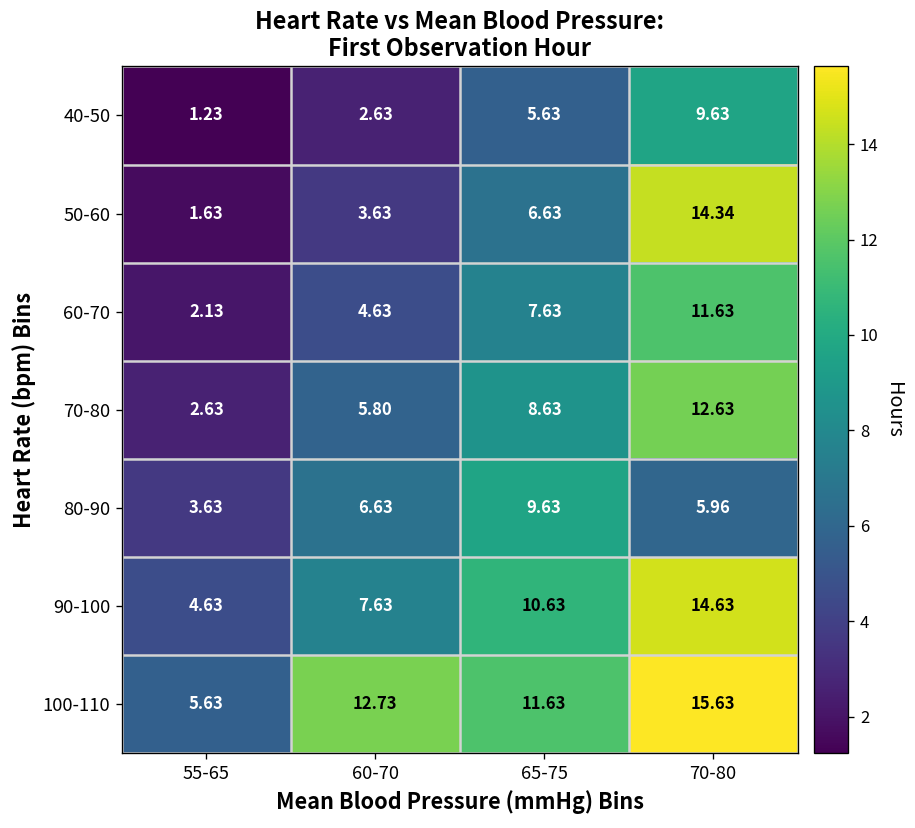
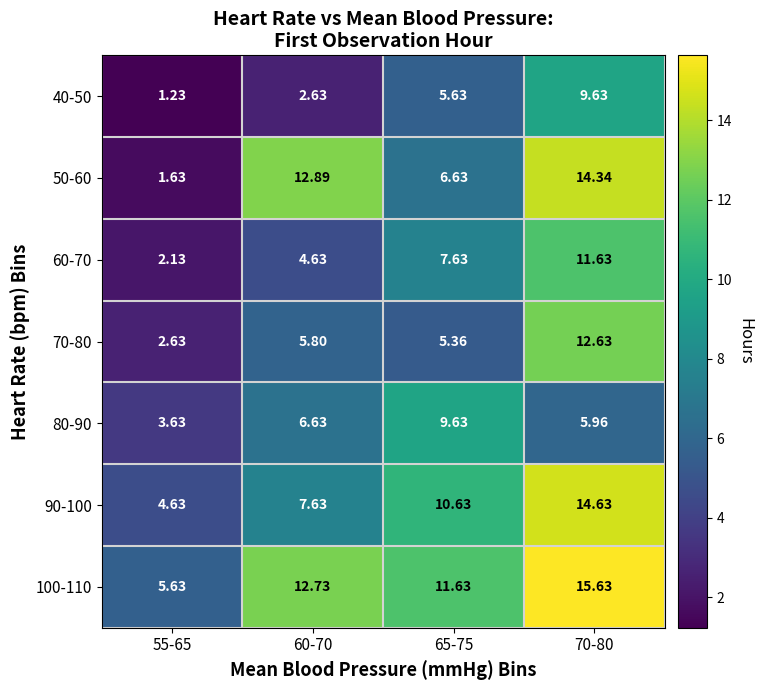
50-60, 60-70: 3.63 -> 12.89
70-80, 65-75: 8.63 -> 5.36
